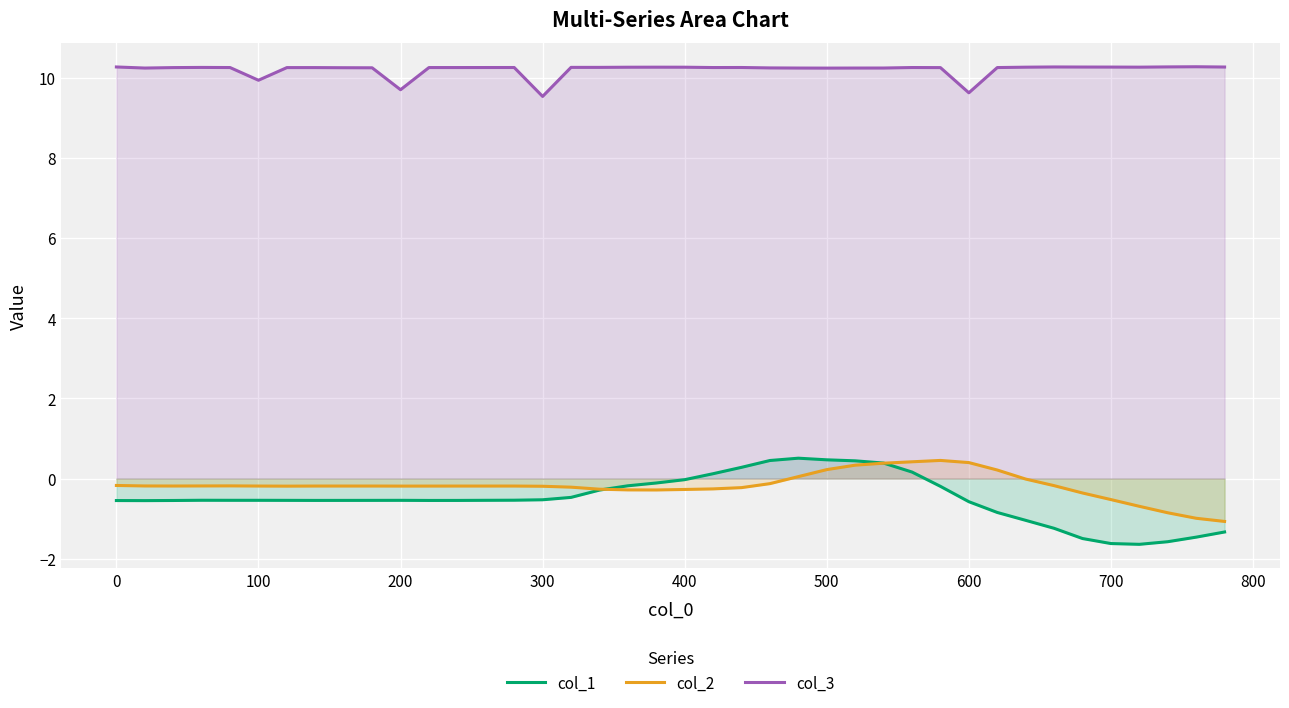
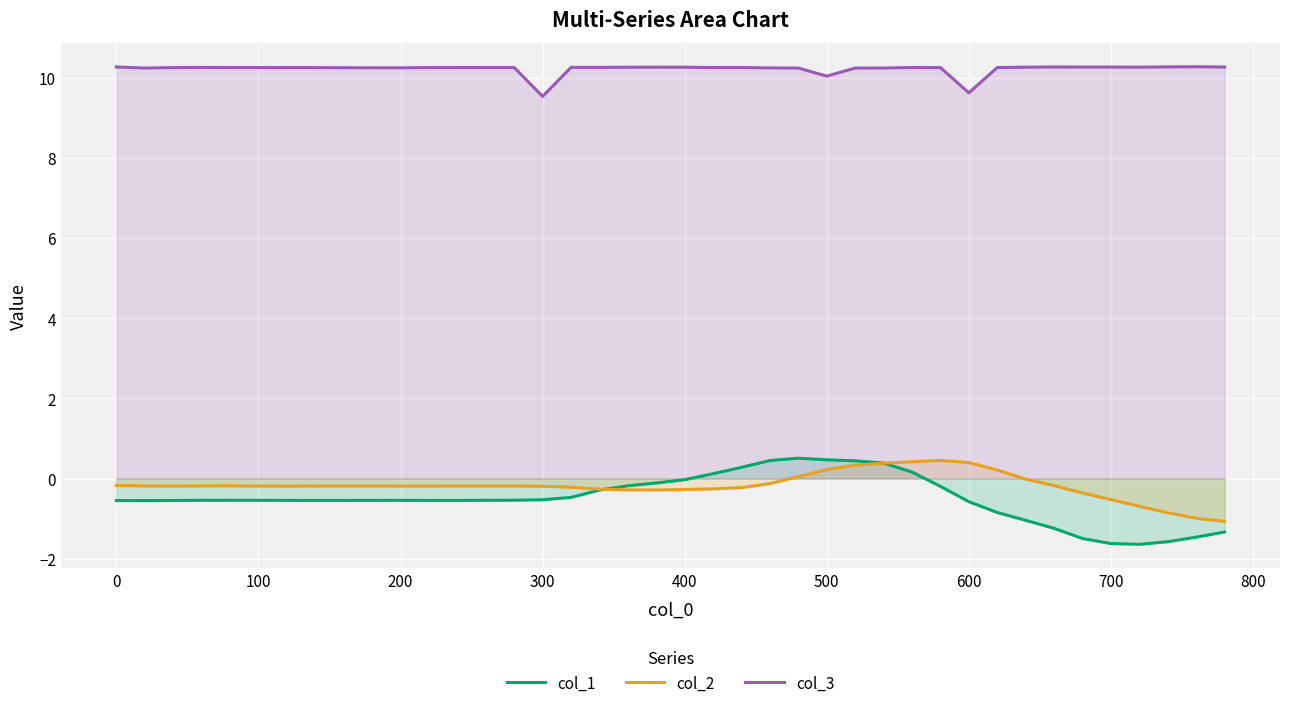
col_3, 100: 9.9 -> 10.3
col_3, 200: 9.7 -> 10.3
col_3, 500: 10.2 -> 10.0
